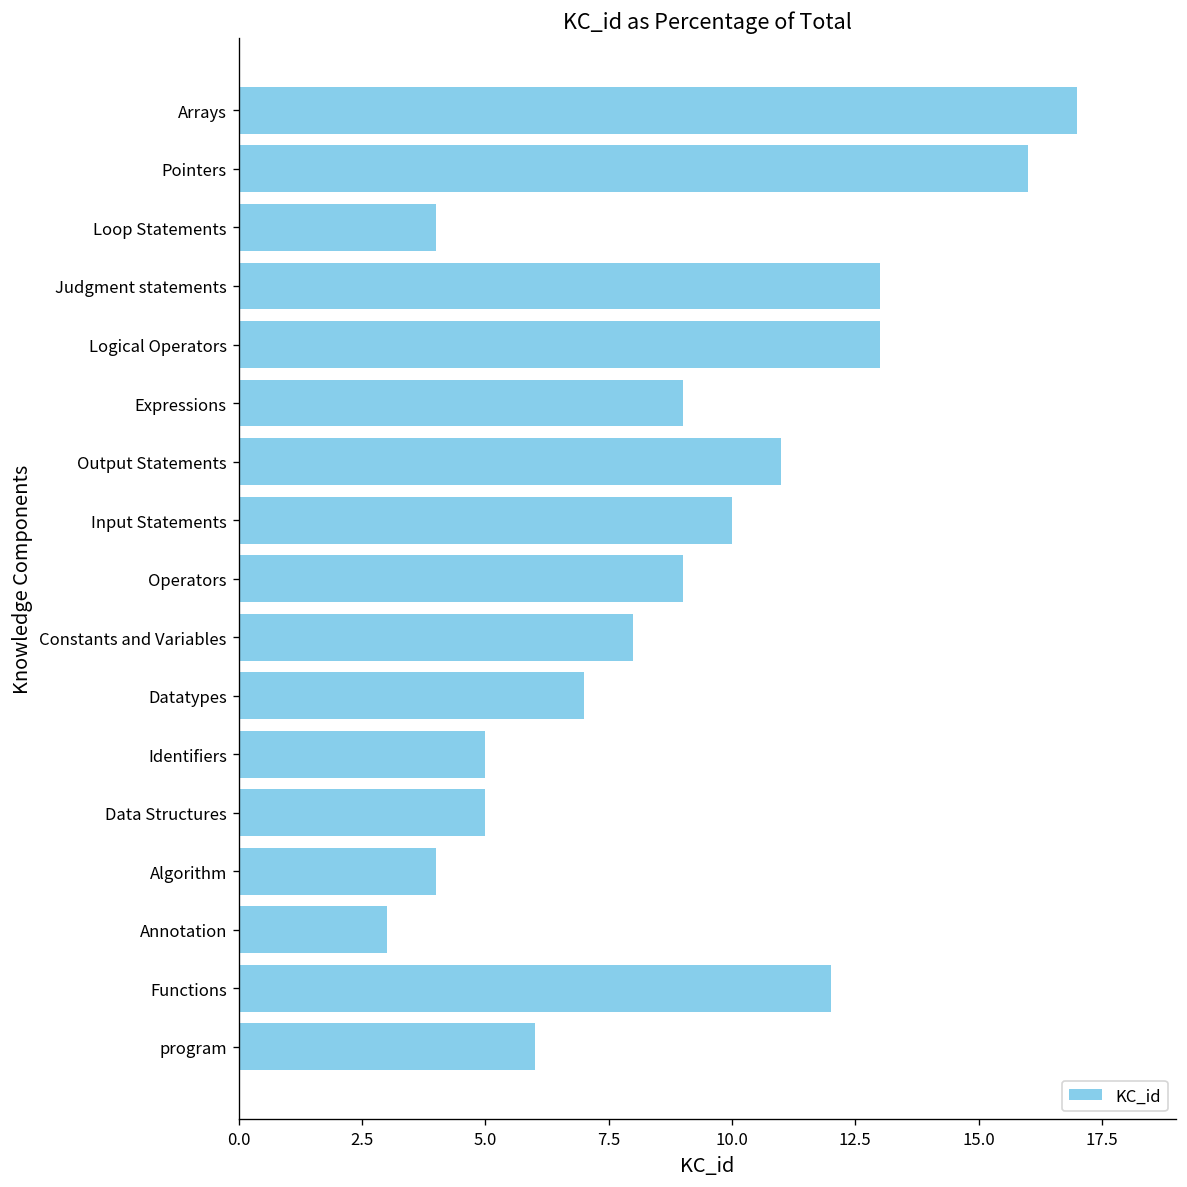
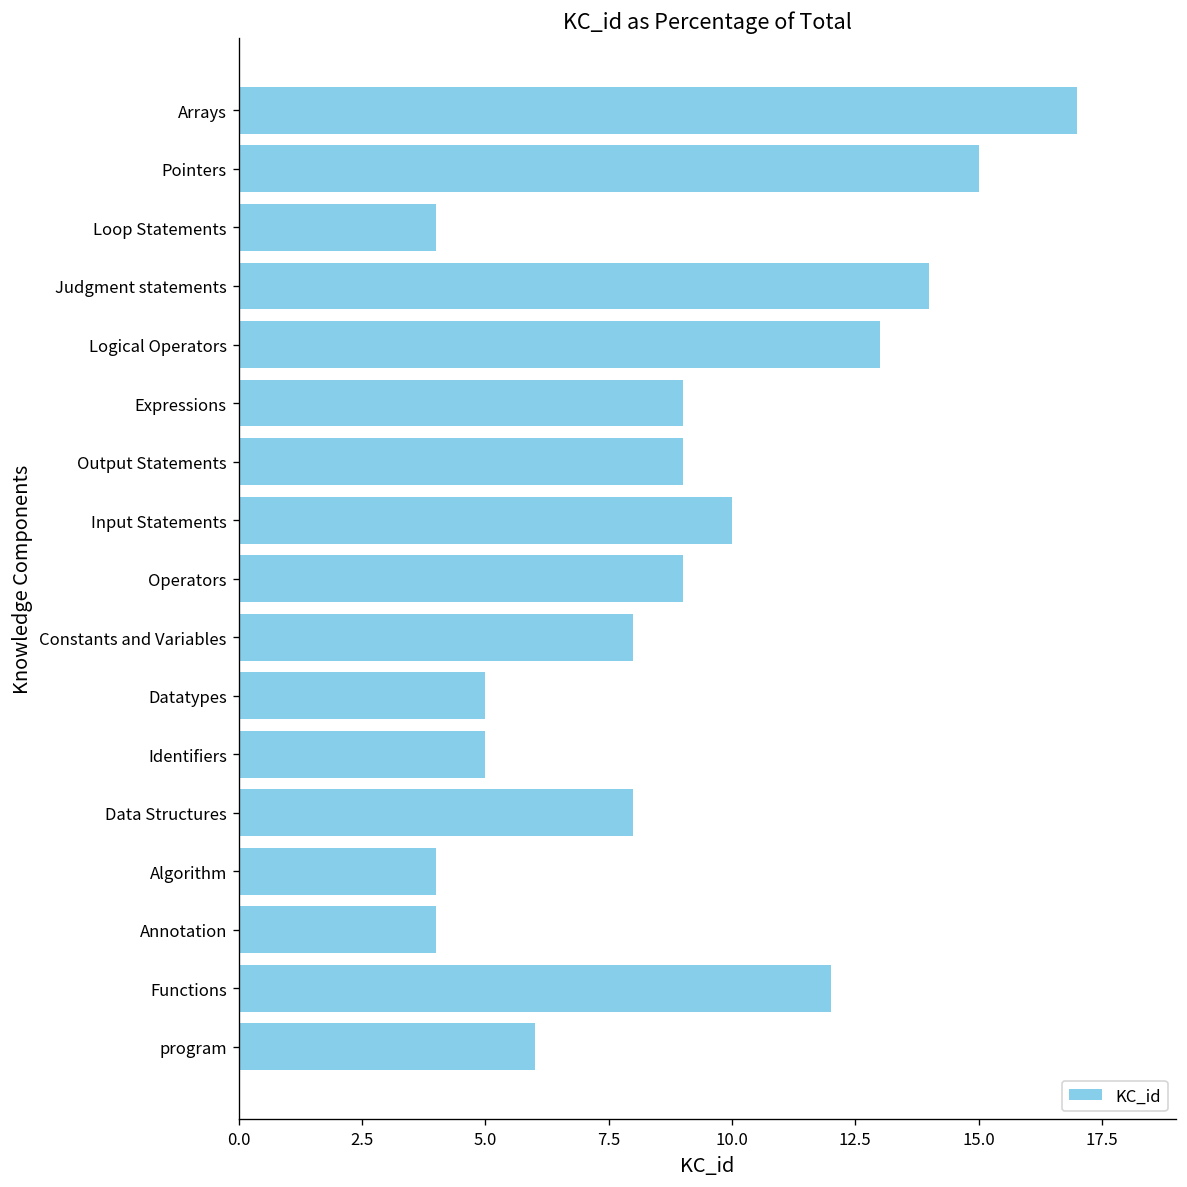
Pointers: 16 -> 15
Judgment statements: 13 -> 14
Output Statements: 11 -> 9
Datatypes: 7 -> 5
Data Structures: 5 -> 8
Annotation: 3 -> 4
